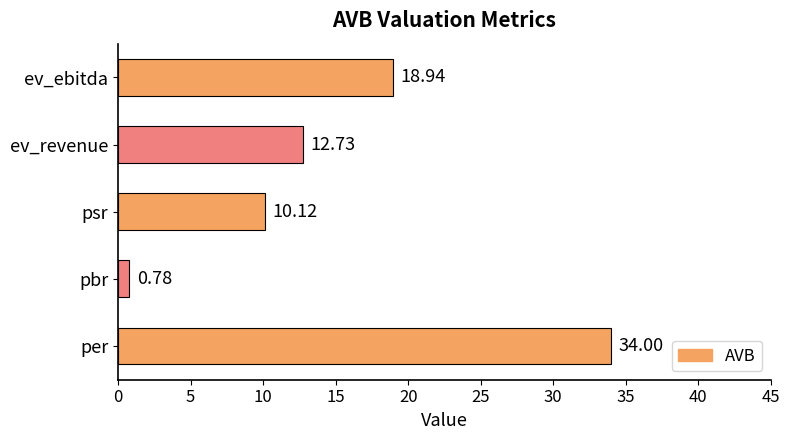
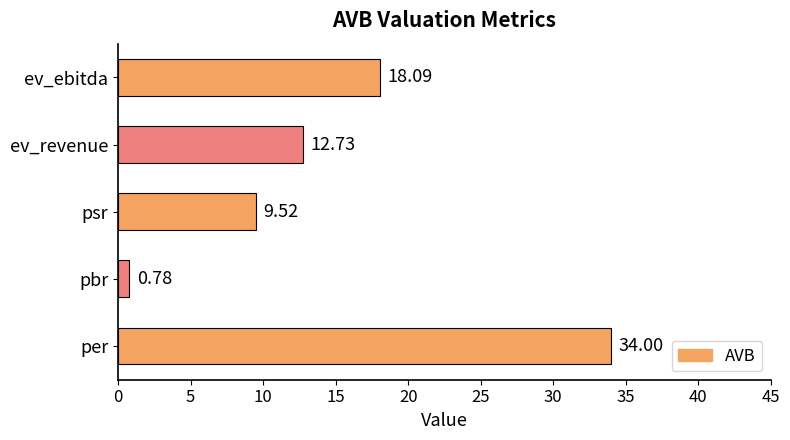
ev_ebitda: 18.94 -> 18.09
psr: 10.12 -> 9.52
